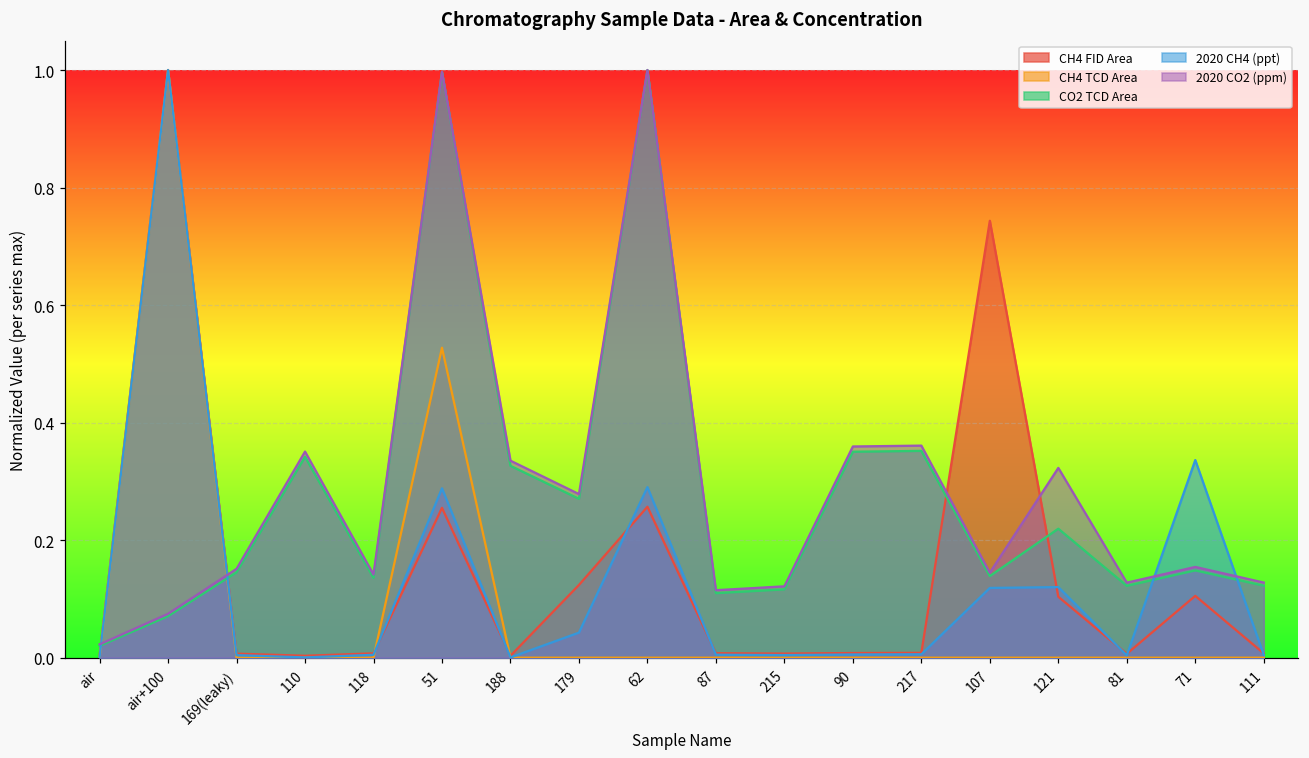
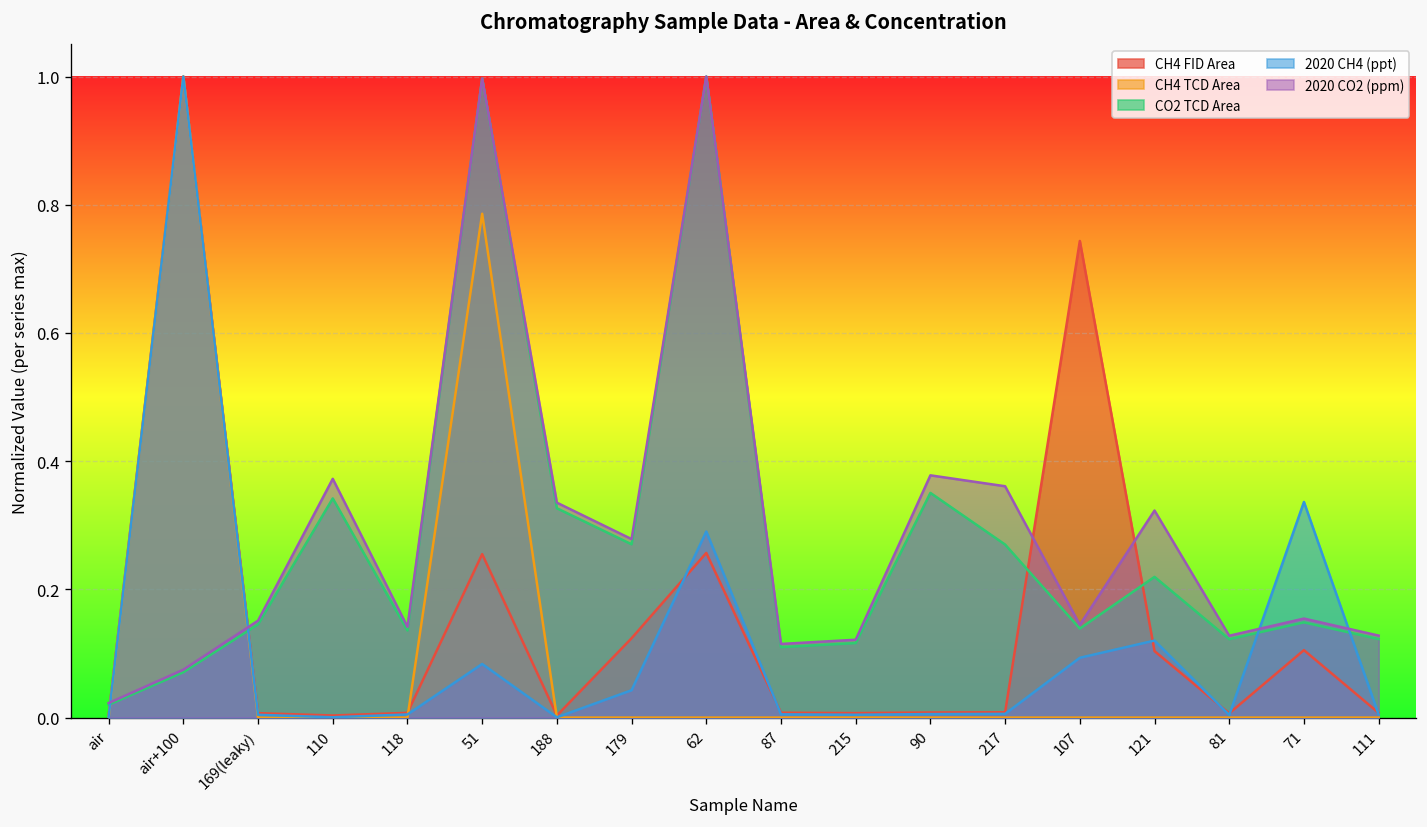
2020 CO2 (ppm), 110: 0.35 -> 0.37
CH4 TCD Area, 51: 0.53 -> 0.79
2020 CH4 (ppt), 51: 0.29 -> 0.08
2020 CO2 (ppm), 90: 0.36 -> 0.38
CO2 TCD Area, 217: 0.35 -> 0.27
2020 CH4 (ppt), 107: 0.12 -> 0.09
